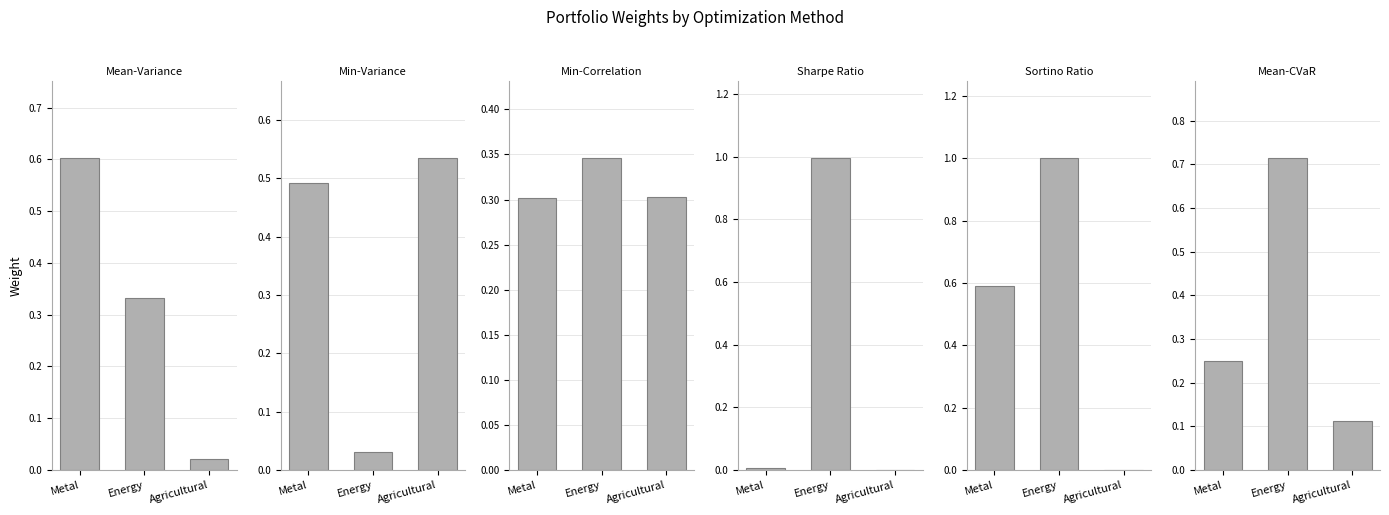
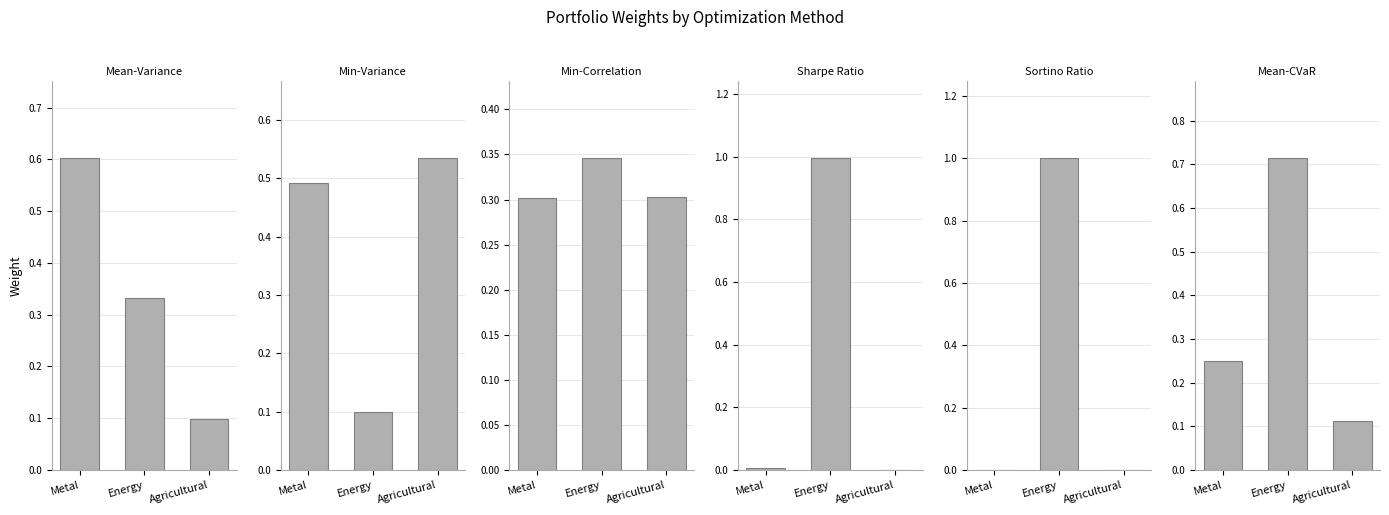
Mean-Variance, Agricultural: 0.02 -> 0.10
Min-Variance, Energy: 0.03 -> 0.10
Sortino Ratio, Metal: 0.59 -> 0.00
